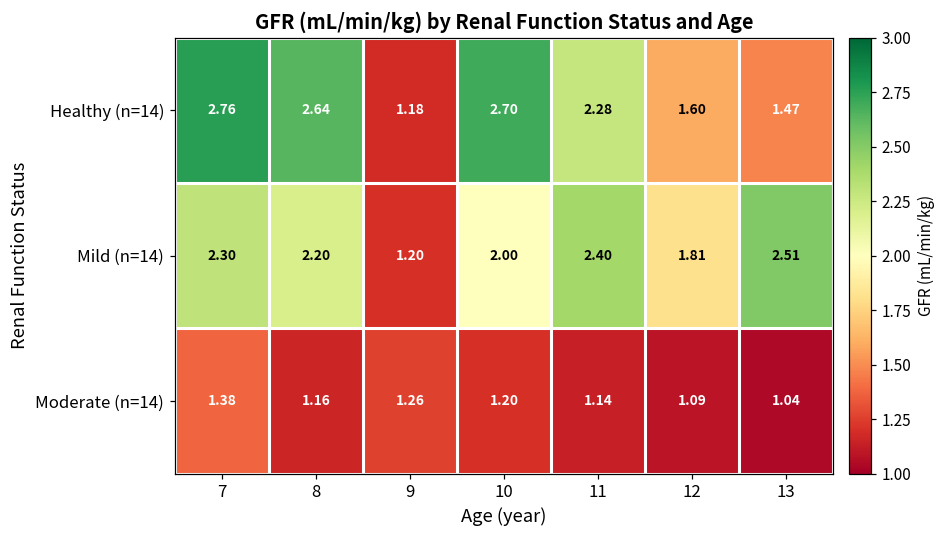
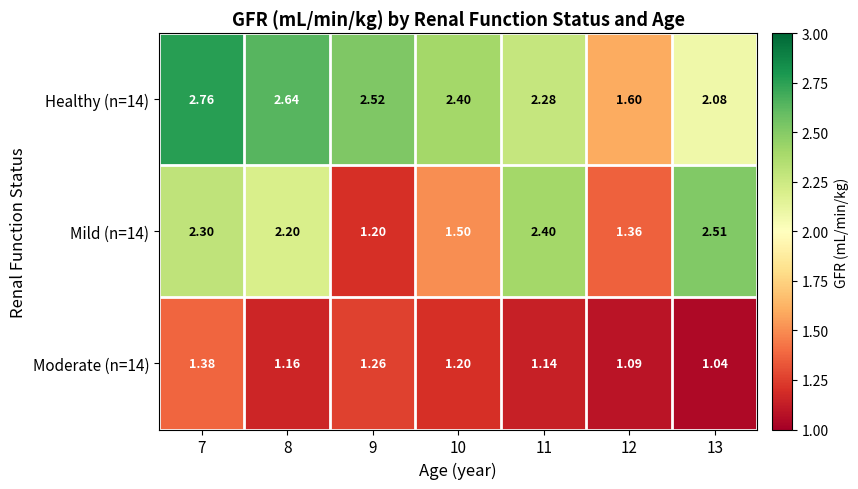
Healthy (n=14), 9: 1.18 -> 2.52
Healthy (n=14), 10: 2.70 -> 2.40
Healthy (n=14), 13: 1.47 -> 2.08
Mild (n=14), 10: 2.00 -> 1.50
Mild (n=14), 12: 1.81 -> 1.36
